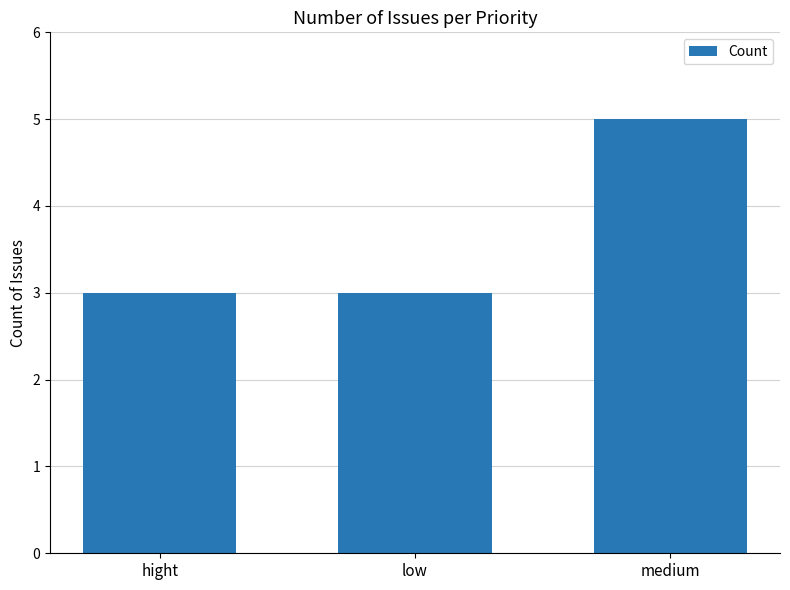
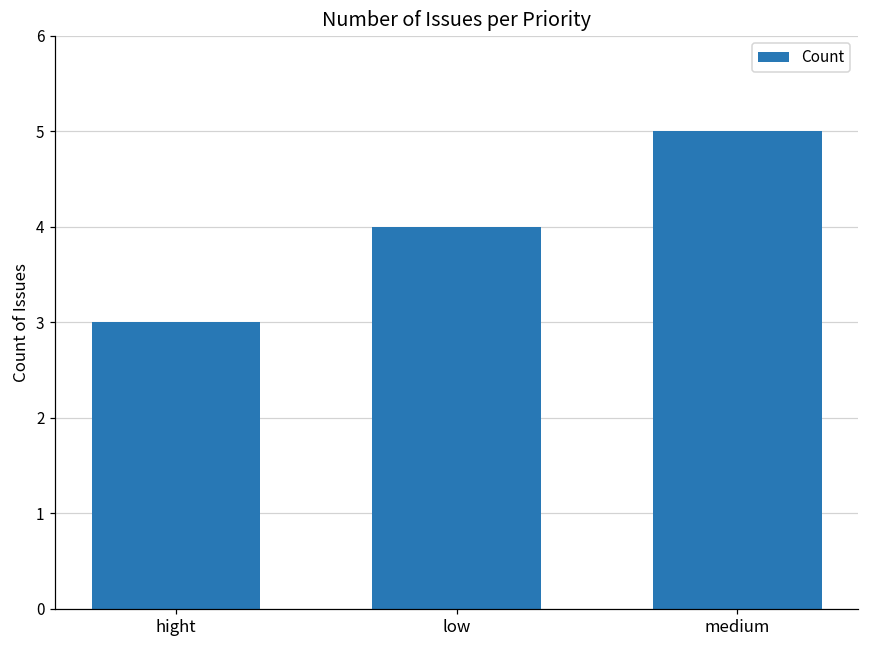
low: 3 -> 4
